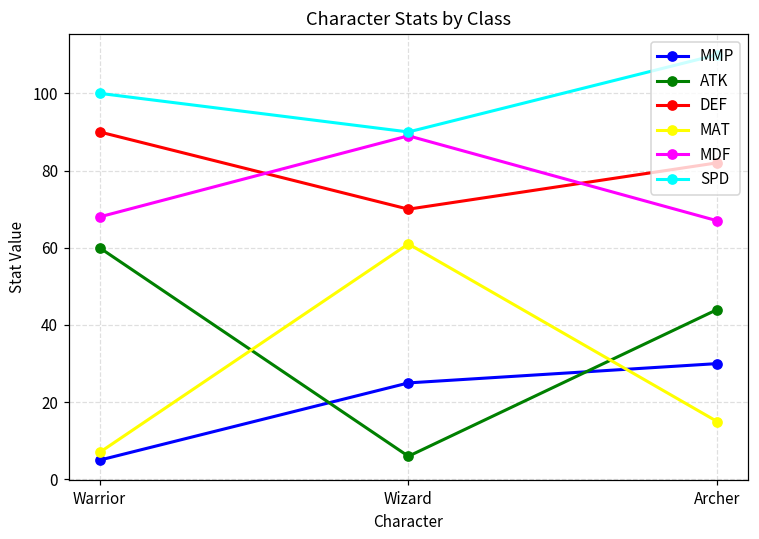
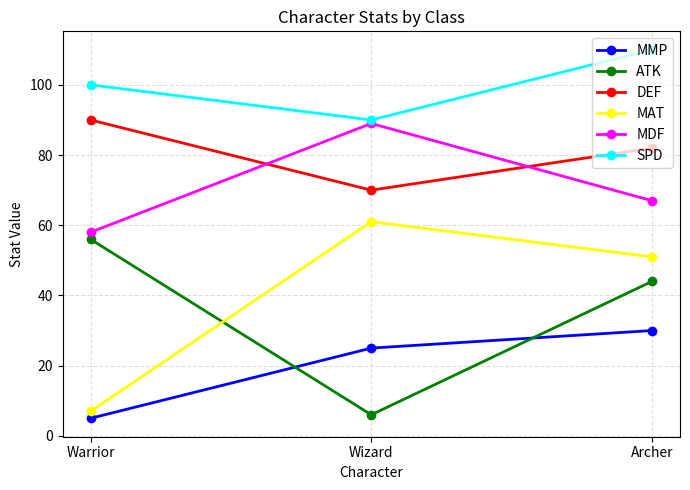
ATK, Warrior: 60 -> 56
MDF, Warrior: 68 -> 58
MAT, Archer: 15 -> 51
